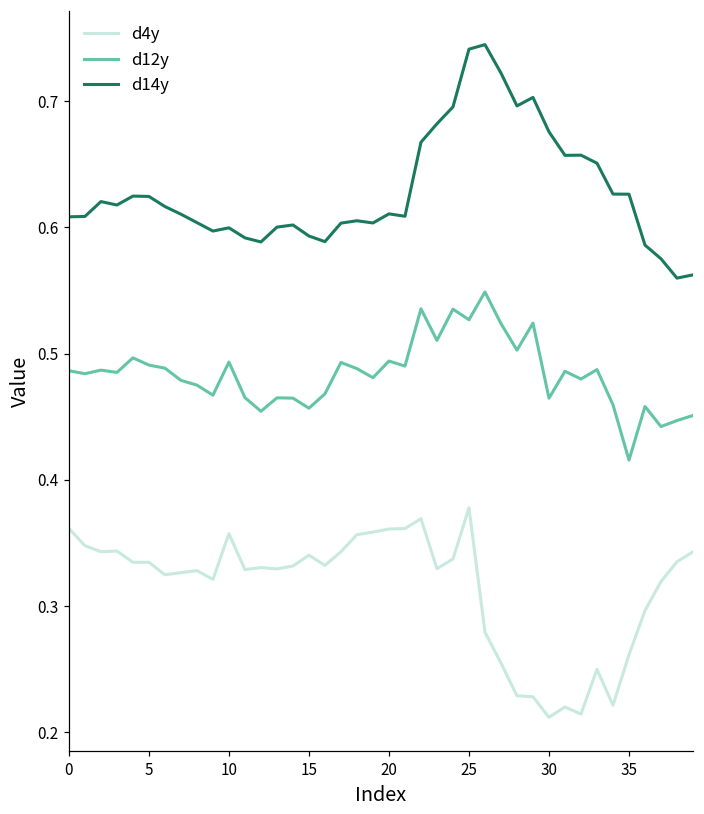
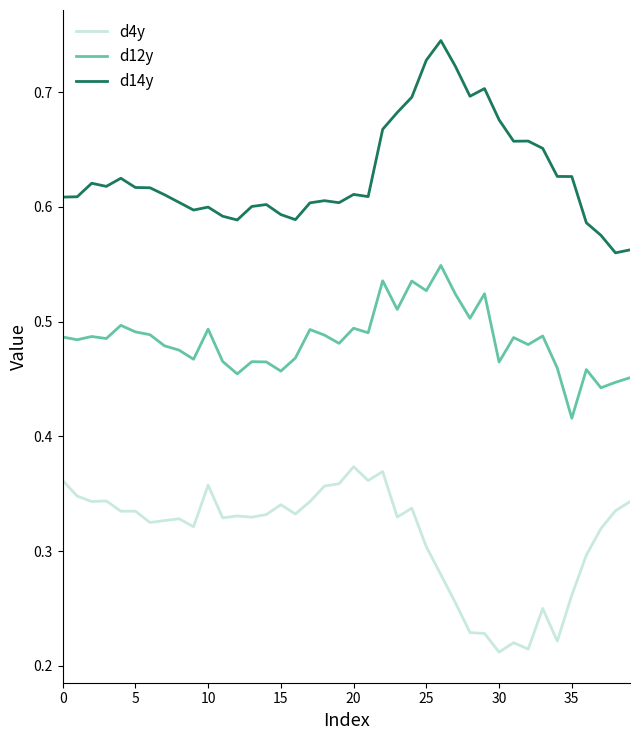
d14y, 5: 0.625 -> 0.617
d4y, 20: 0.361 -> 0.374
d4y, 25: 0.378 -> 0.304
d14y, 25: 0.741 -> 0.728
